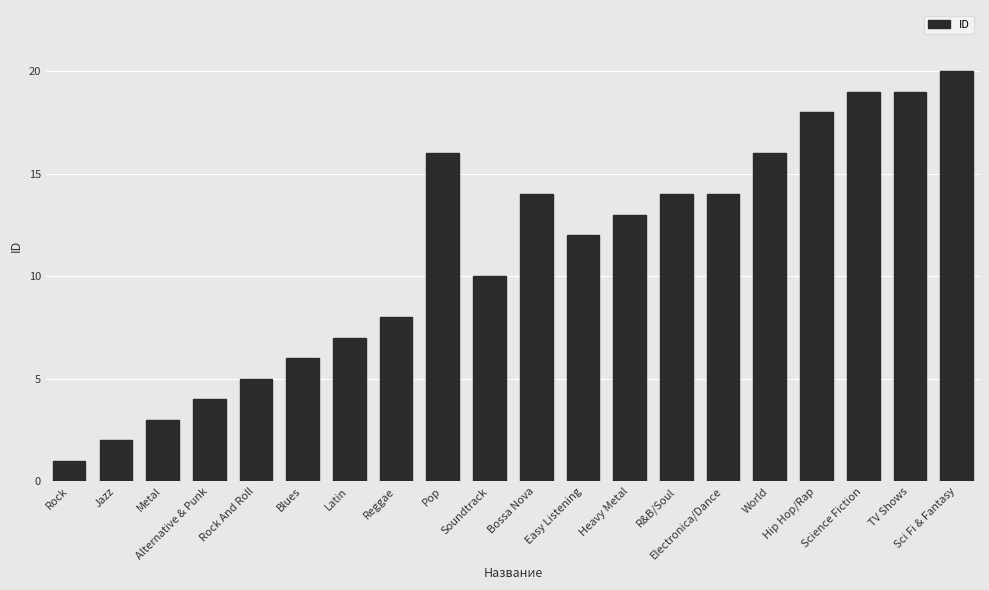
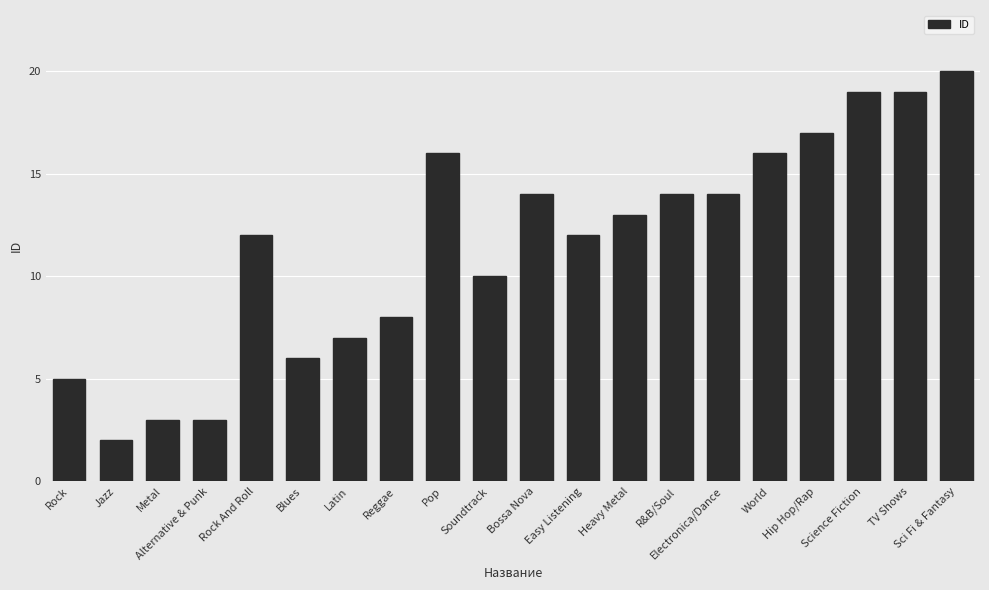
Rock: 1 -> 5
Alternative & Punk: 4 -> 3
Rock And Roll: 5 -> 12
Hip Hop/Rap: 18 -> 17
